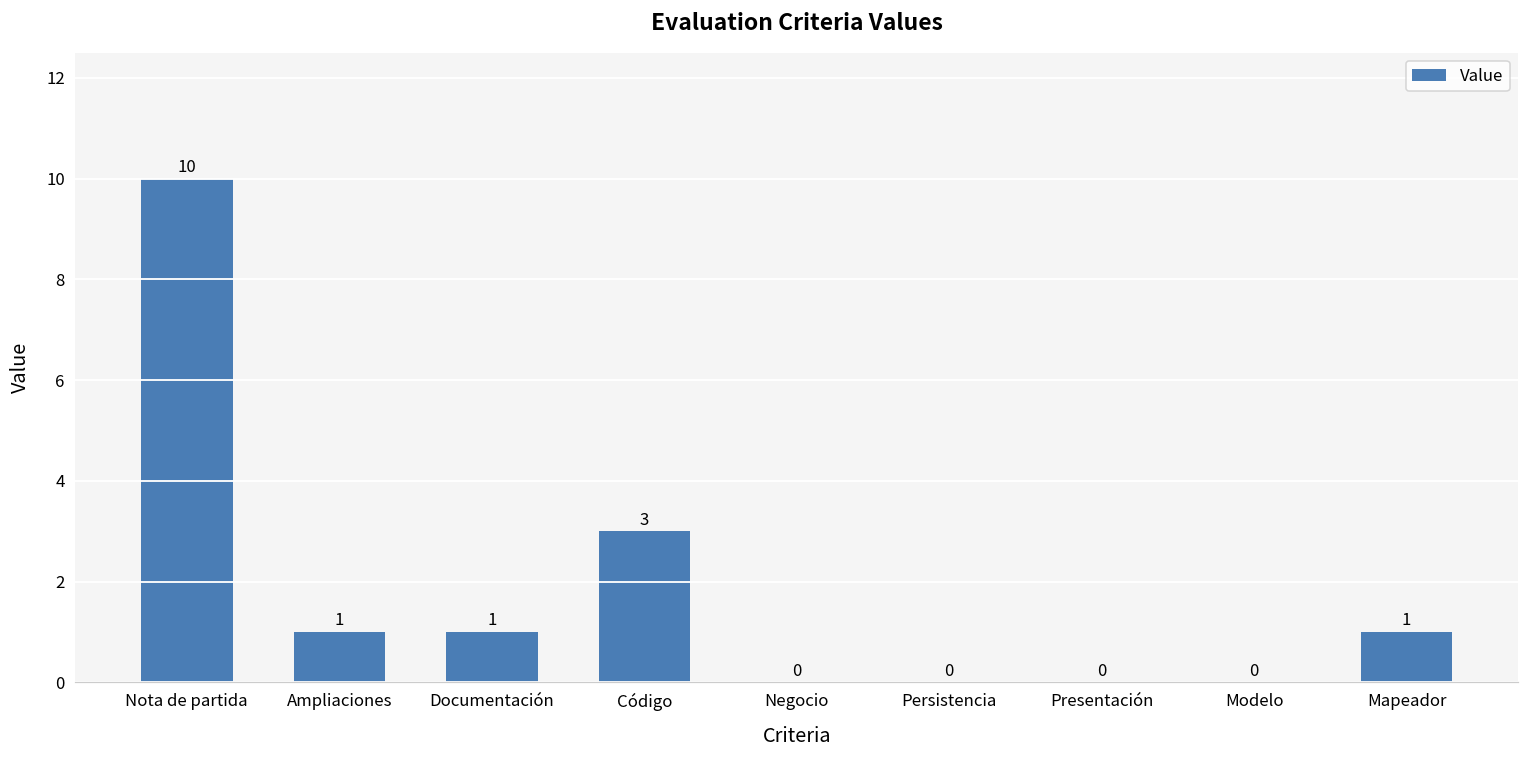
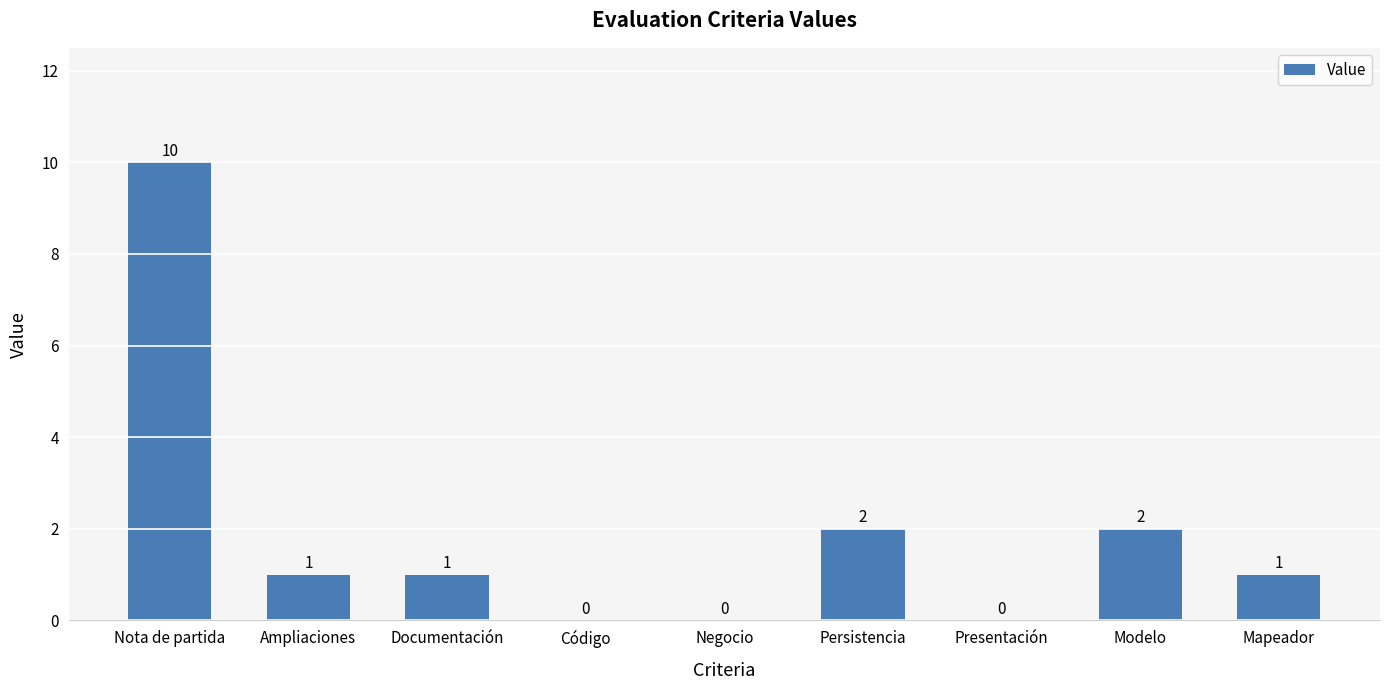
Código: 3 -> 0
Persistencia: 0 -> 2
Modelo: 0 -> 2
